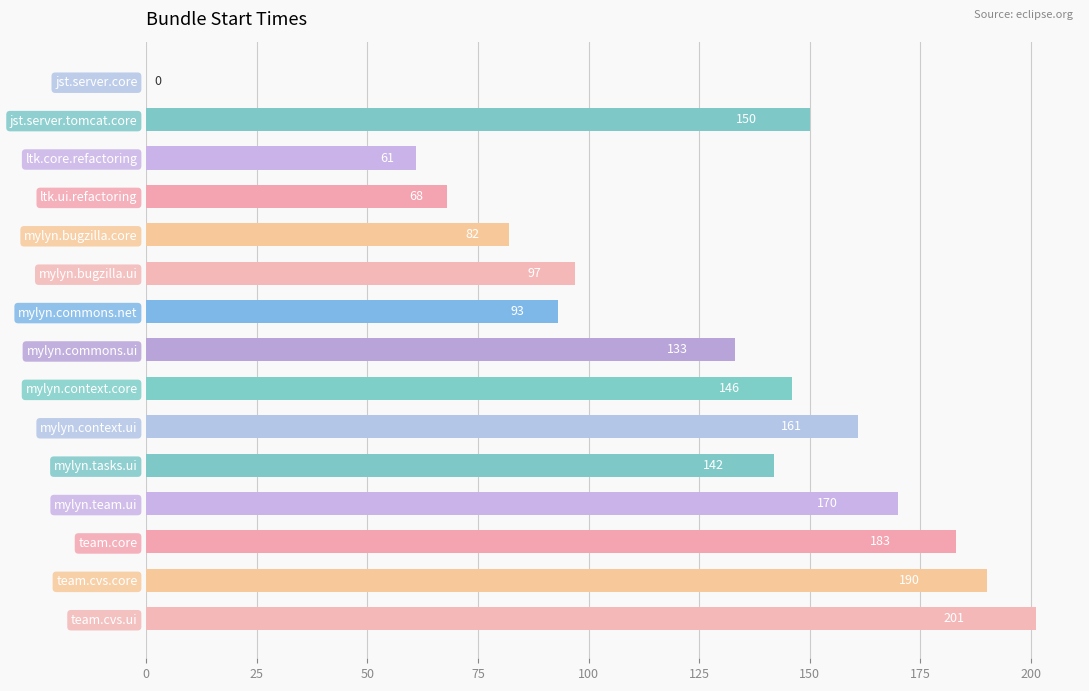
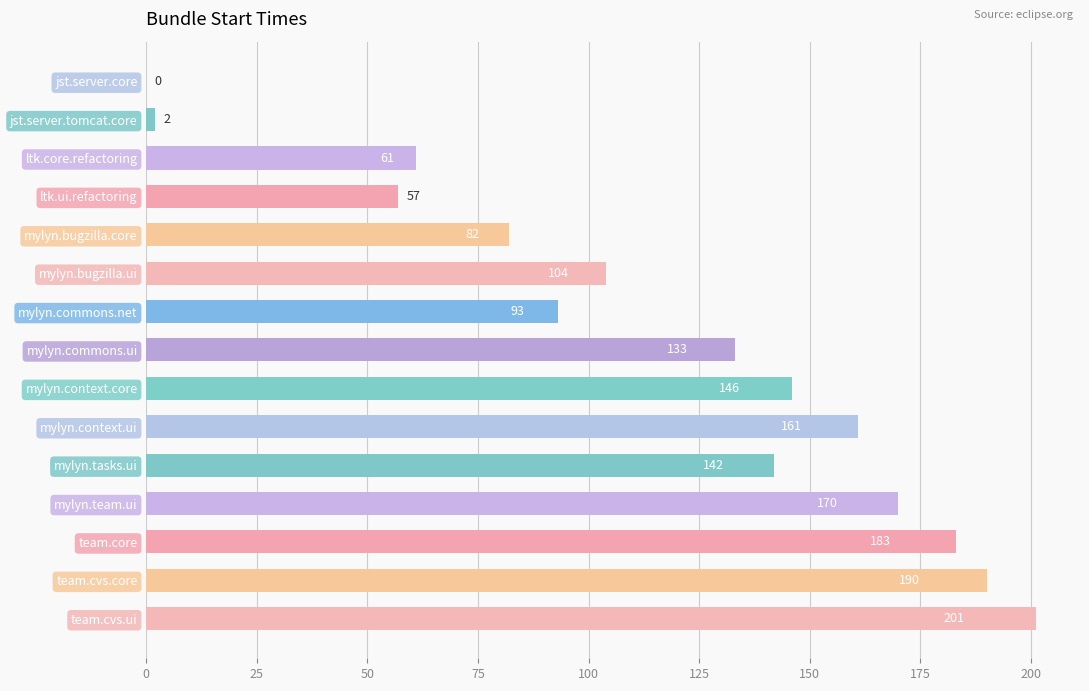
jst.server.tomcat.core: 150 -> 2
ltk.ui.refactoring: 68 -> 57
mylyn.bugzilla.ui: 97 -> 104
